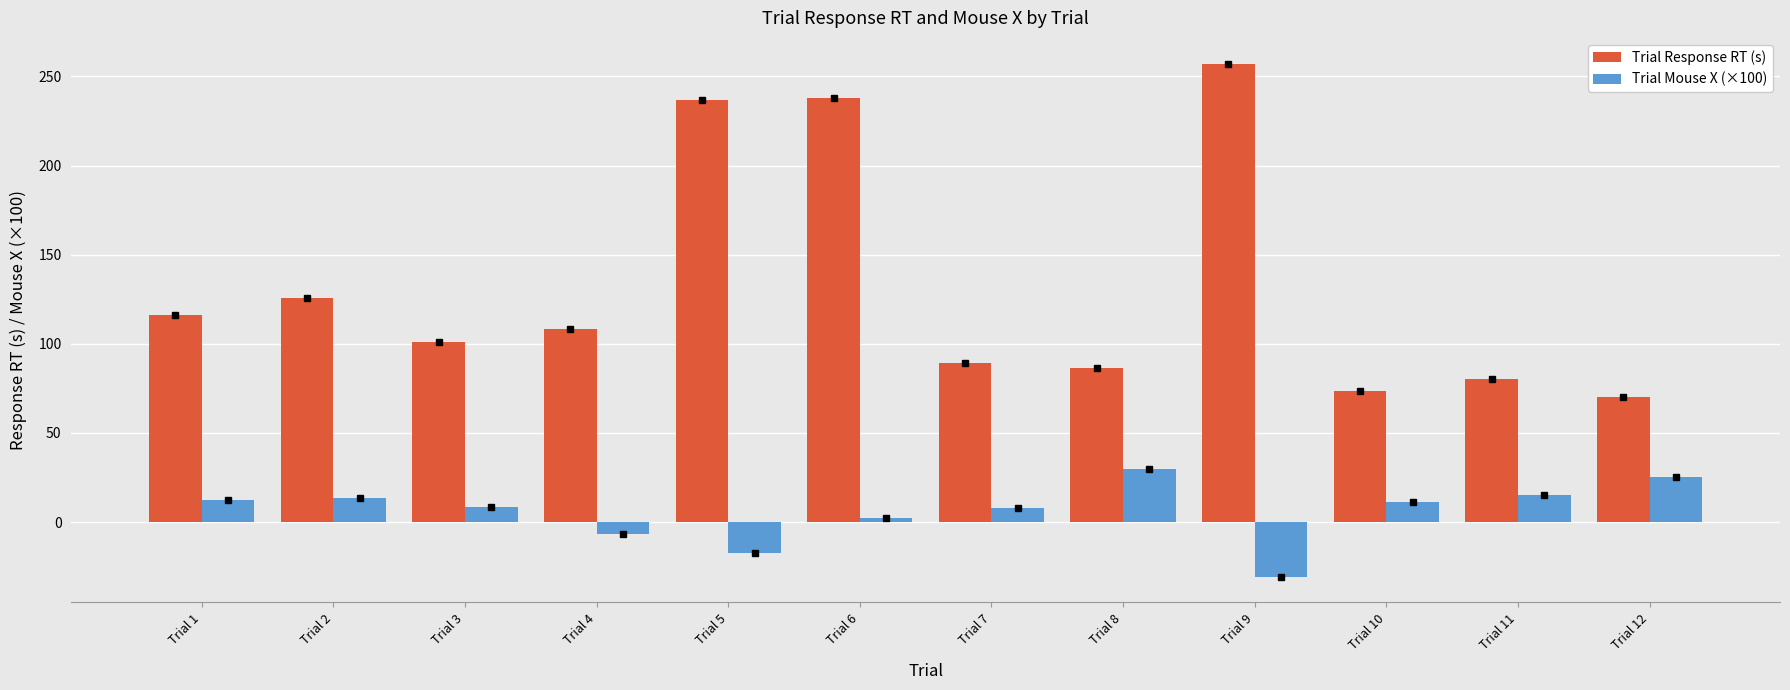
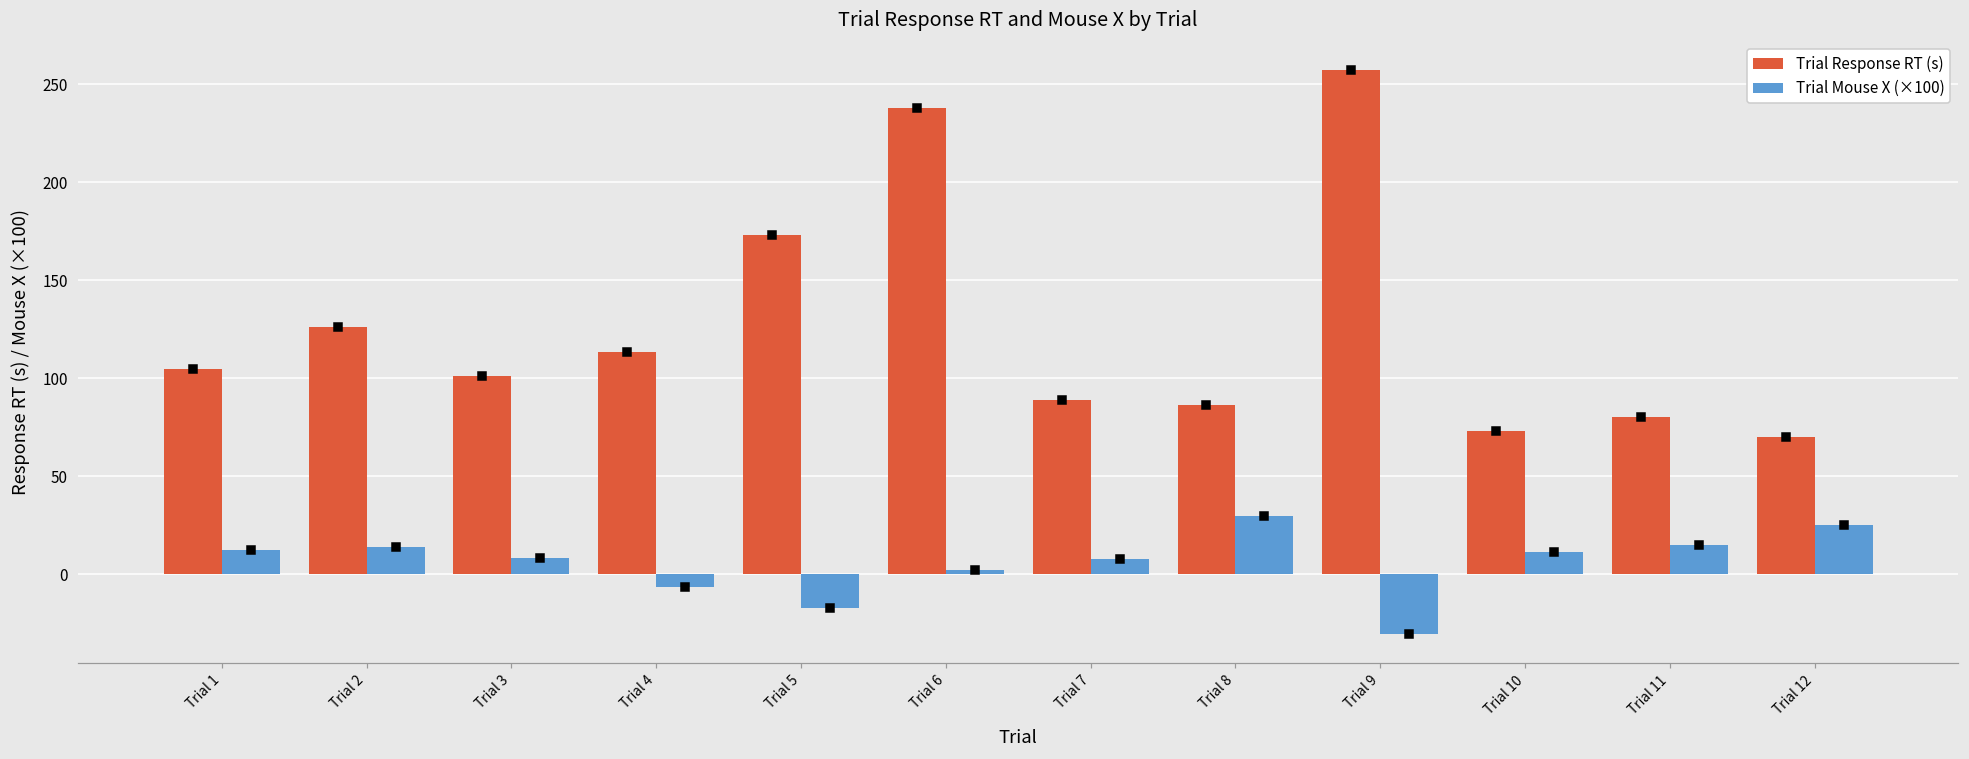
Trial Response RT (s), Trial 1: 116 -> 105
Trial Response RT (s), Trial 4: 108 -> 113
Trial Response RT (s), Trial 5: 237 -> 173
